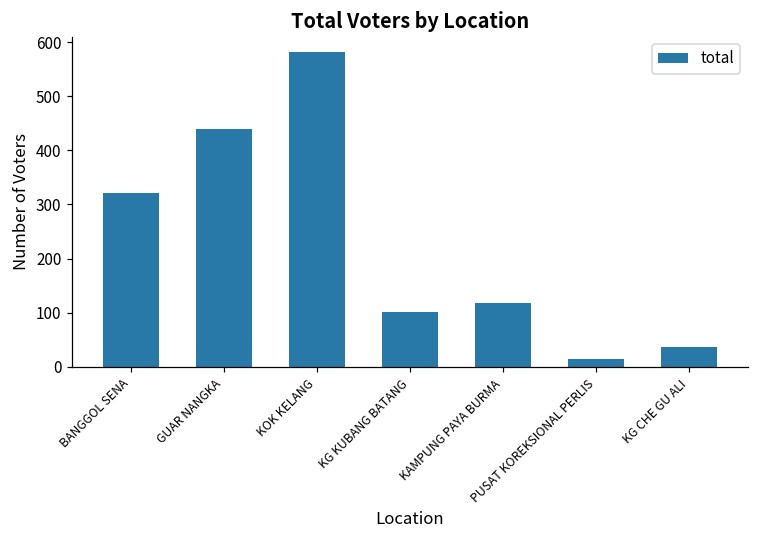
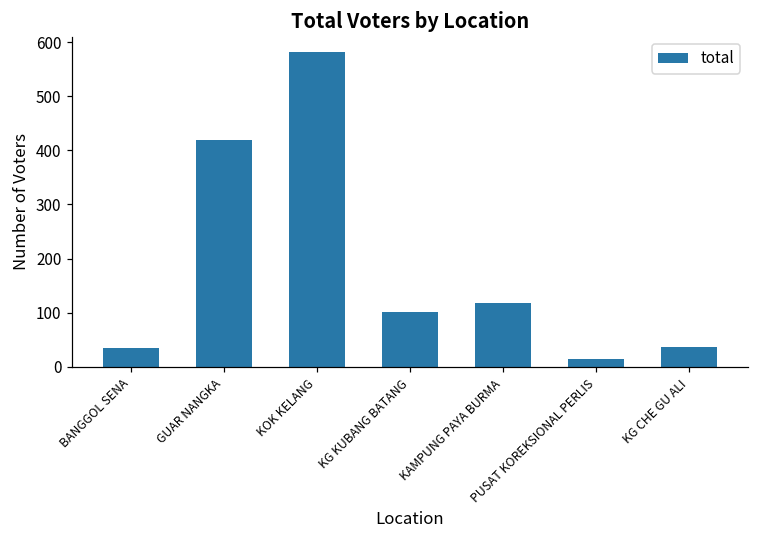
BANGGOL SENA: 320 -> 30
GUAR NANGKA: 440 -> 420
